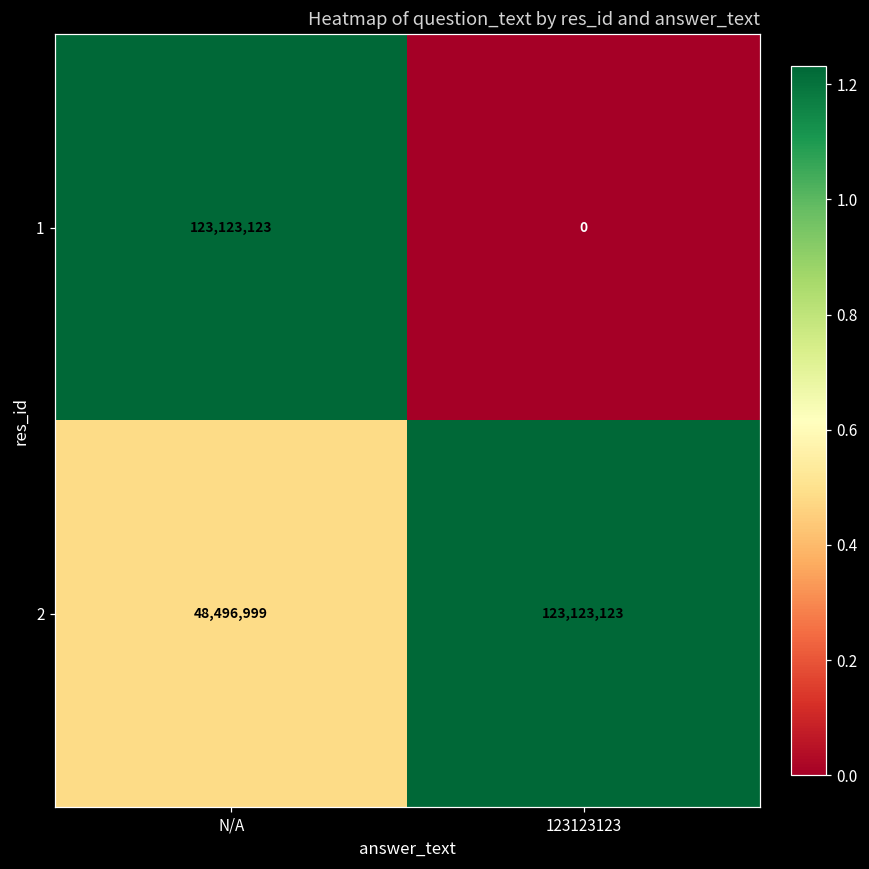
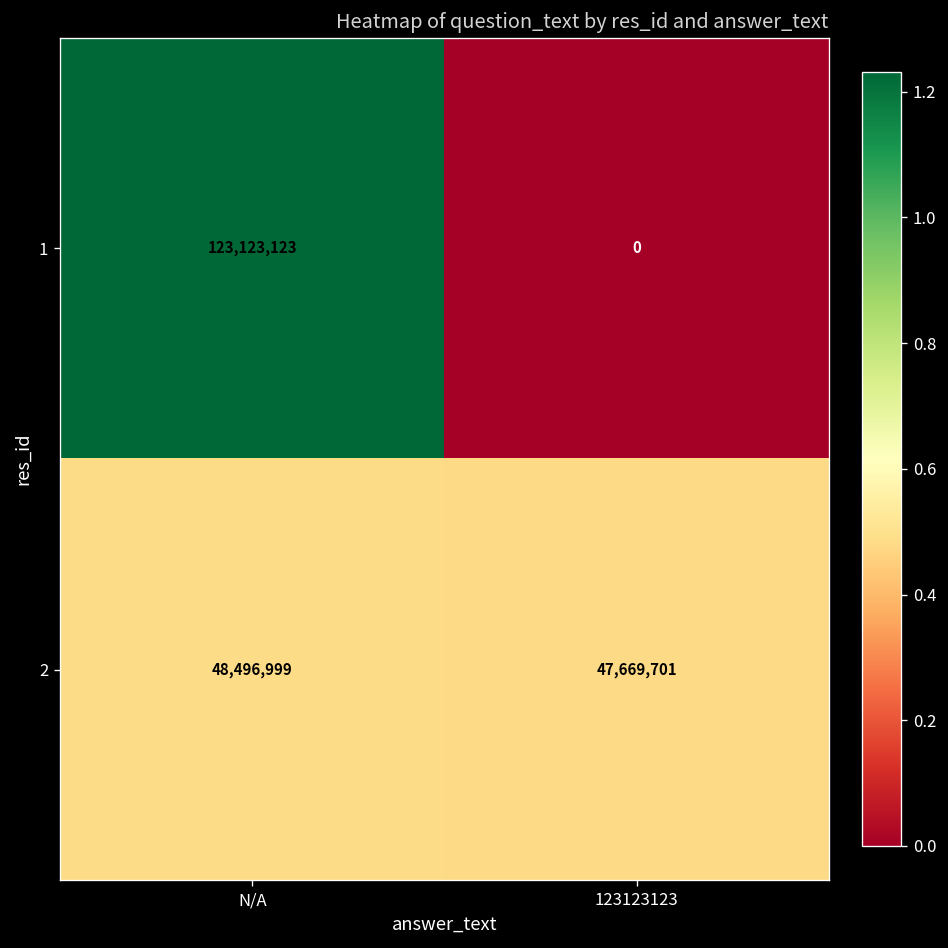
2, 123123123: 123,123,123 -> 47,669,701
